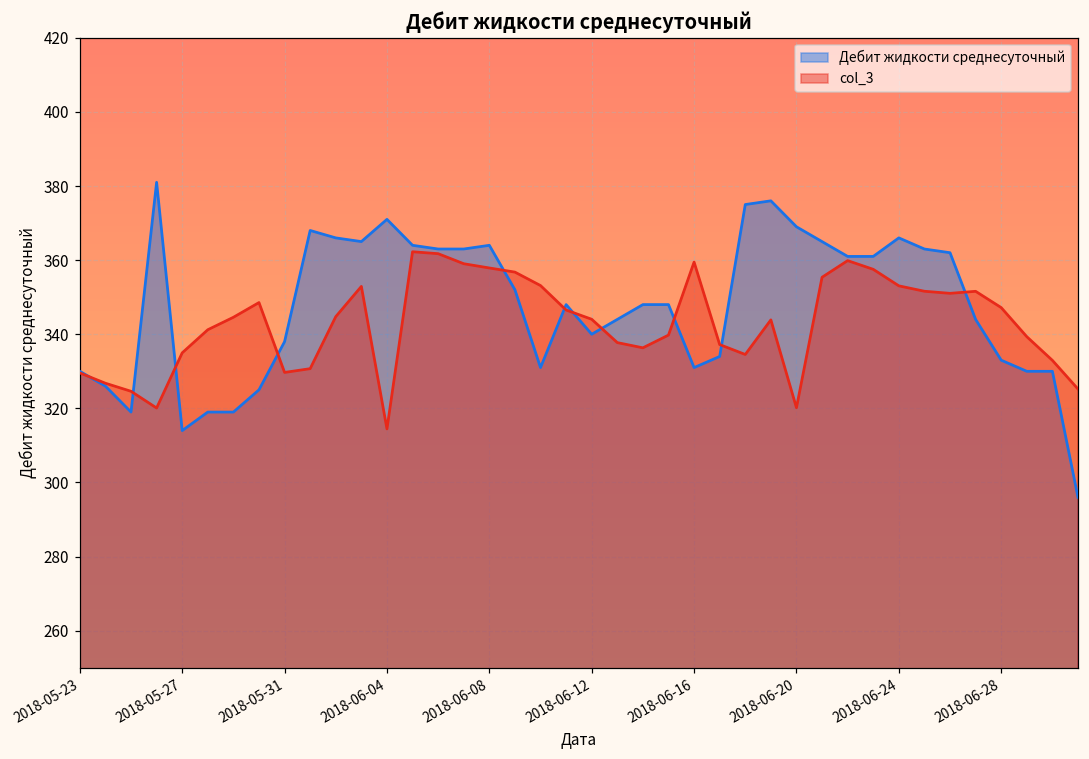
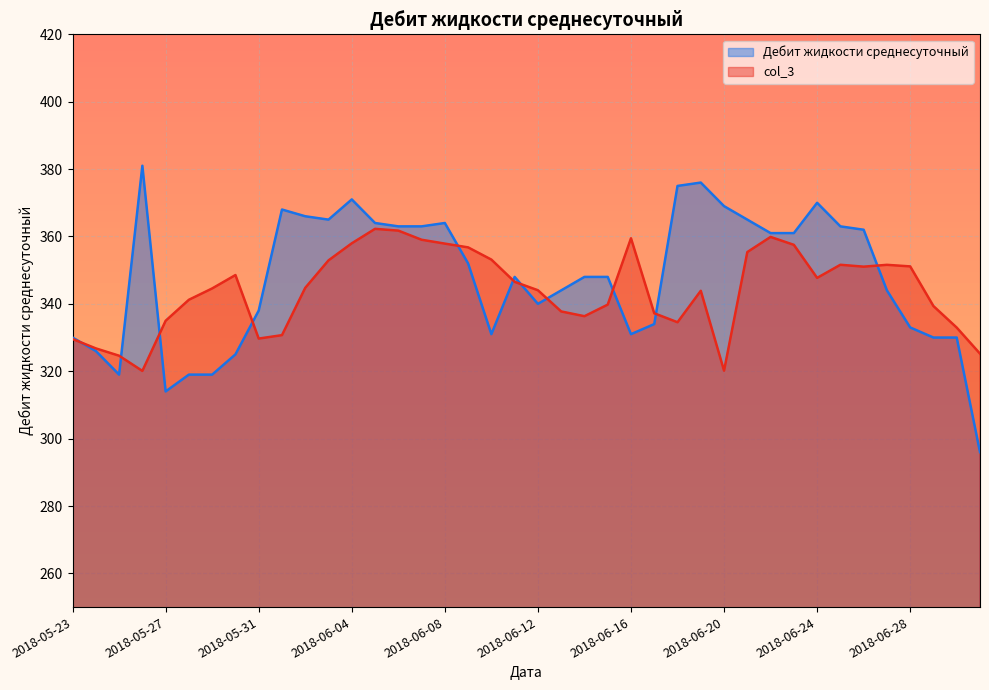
col_3, 2018-06-04: 314 -> 358
Дебит жидкости среднесуточный, 2018-06-24: 366 -> 370
col_3, 2018-06-24: 353 -> 348
col_3, 2018-06-28: 347 -> 351
